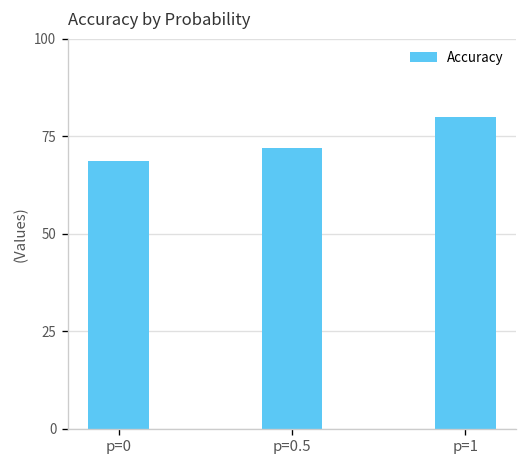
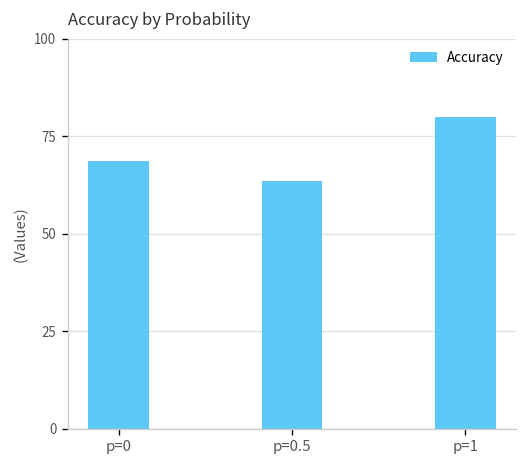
p=0.5: 72 -> 63
